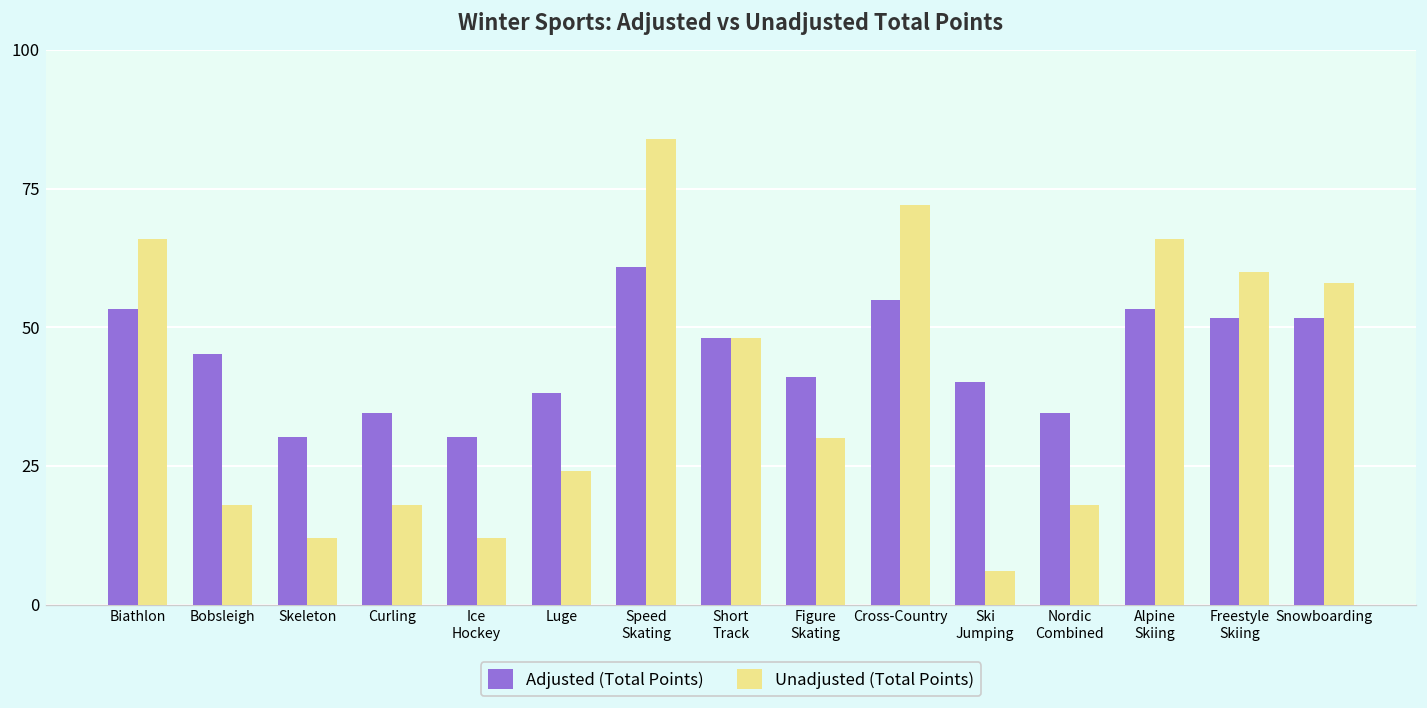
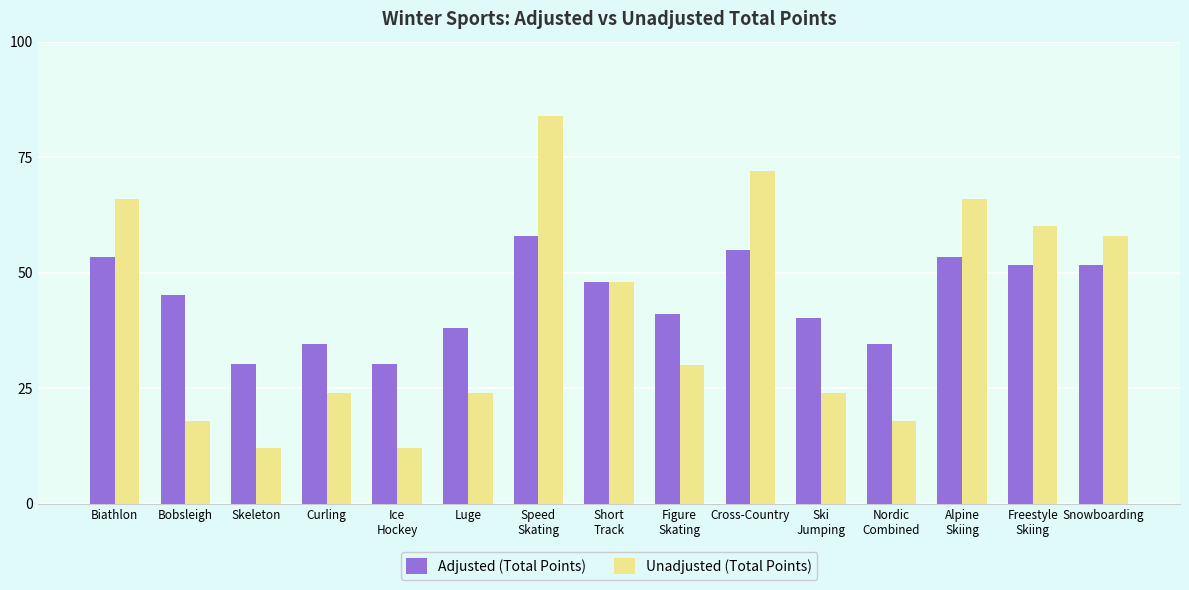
Unadjusted (Total Points), Curling: 18 -> 24
Adjusted (Total Points), Speed Skating: 61 -> 58
Unadjusted (Total Points), Ski Jumping: 6 -> 24
